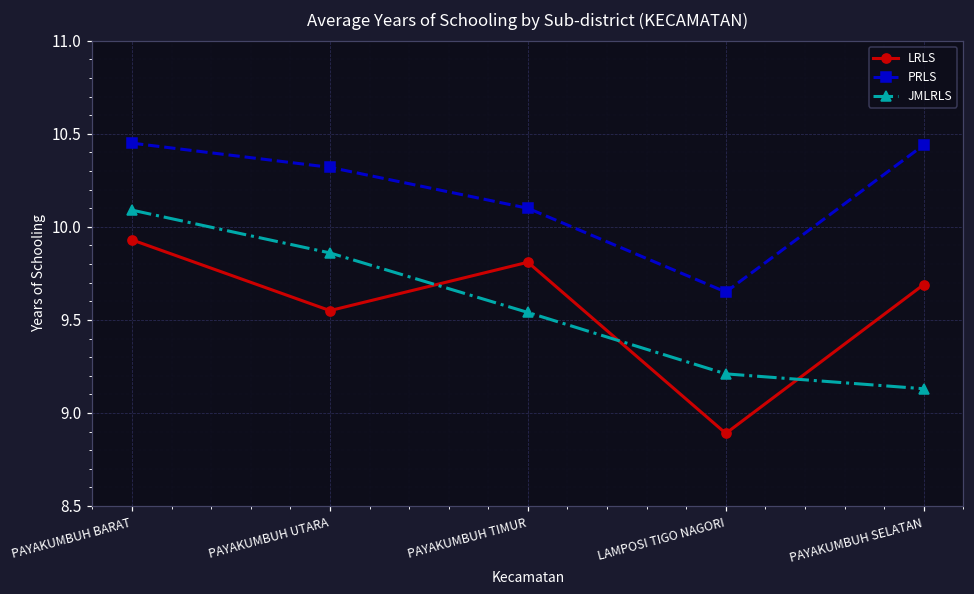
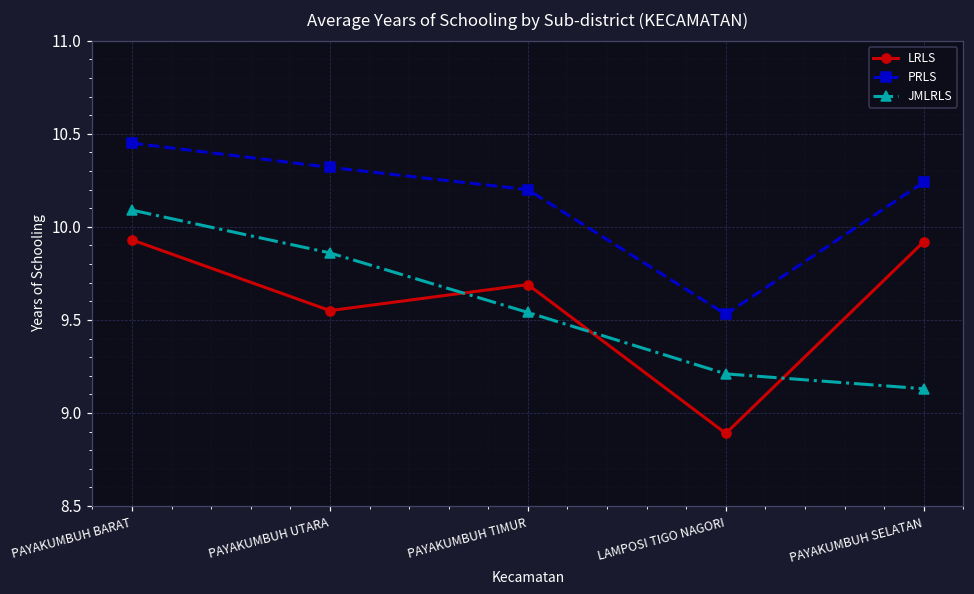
LRLS, PAYAKUMBUH TIMUR: 9.81 -> 9.69
PRLS, PAYAKUMBUH TIMUR: 10.1 -> 10.2
PRLS, LAMPOSI TIGO NAGORI: 9.65 -> 9.53
LRLS, PAYAKUMBUH SELATAN: 9.69 -> 9.92
PRLS, PAYAKUMBUH SELATAN: 10.44 -> 10.24
